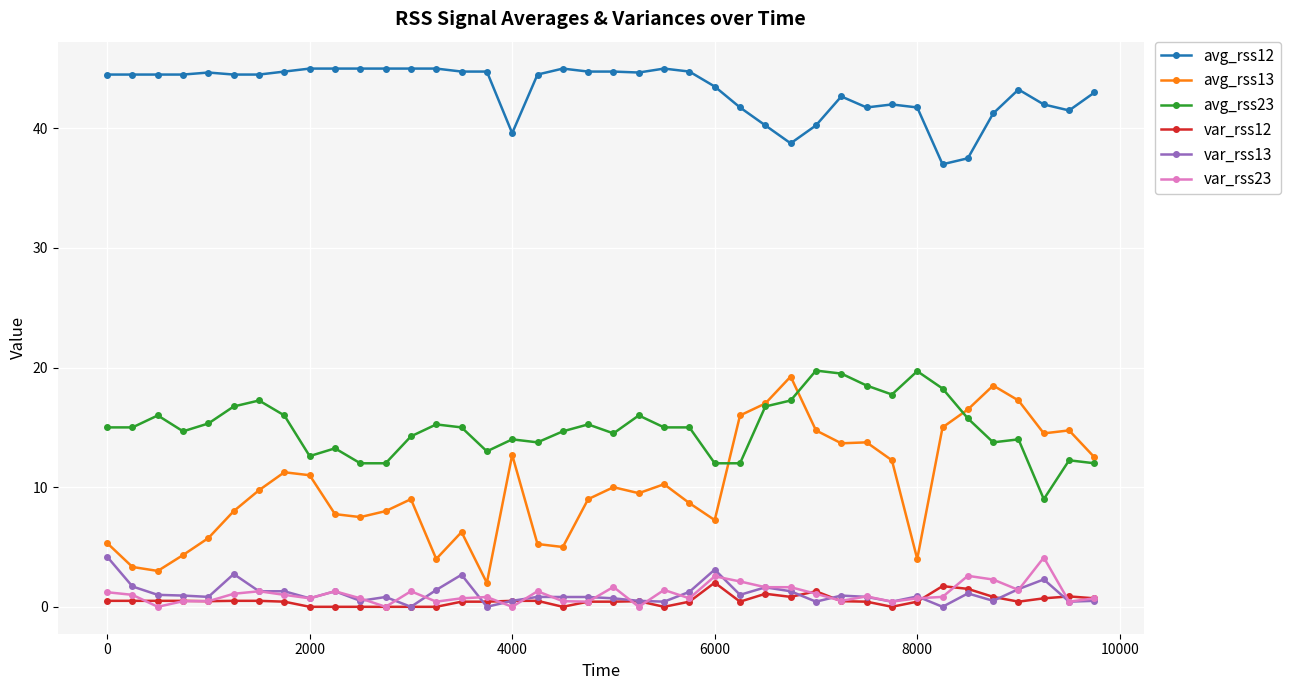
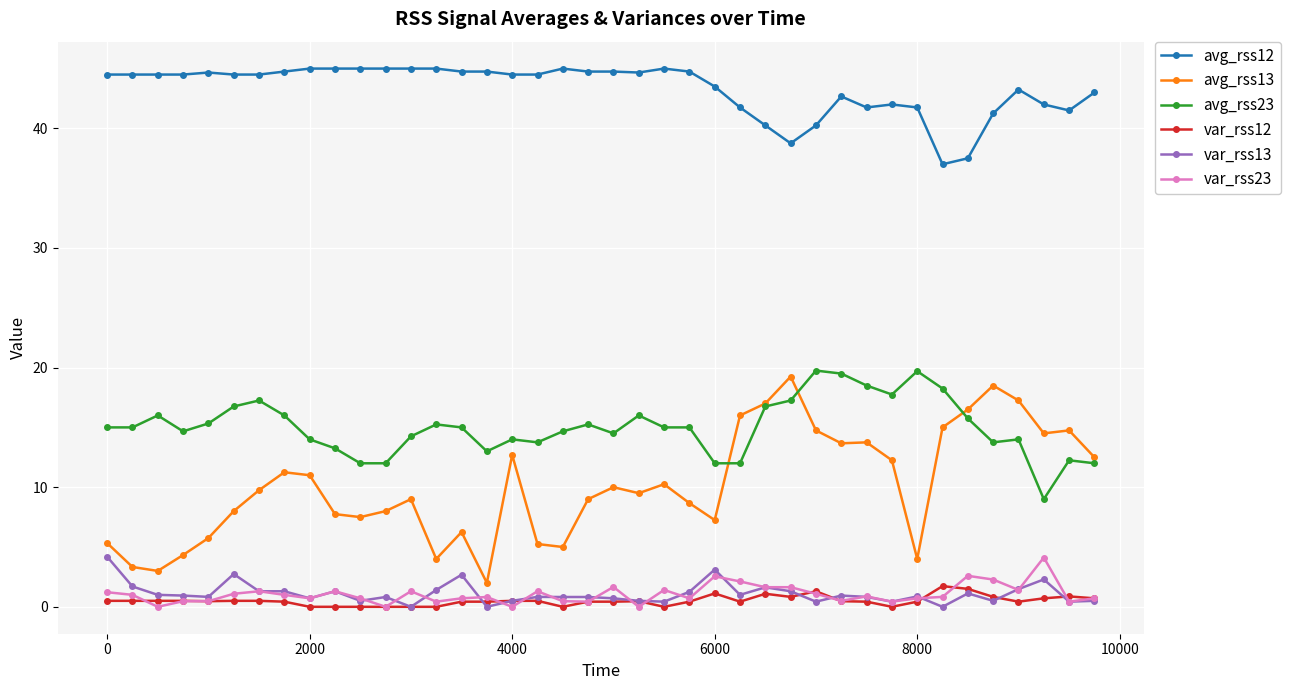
avg_rss23, 2000: 12.6 -> 14.0
avg_rss12, 4000: 39.6 -> 44.5
var_rss12, 6000: 2.0 -> 1.1
